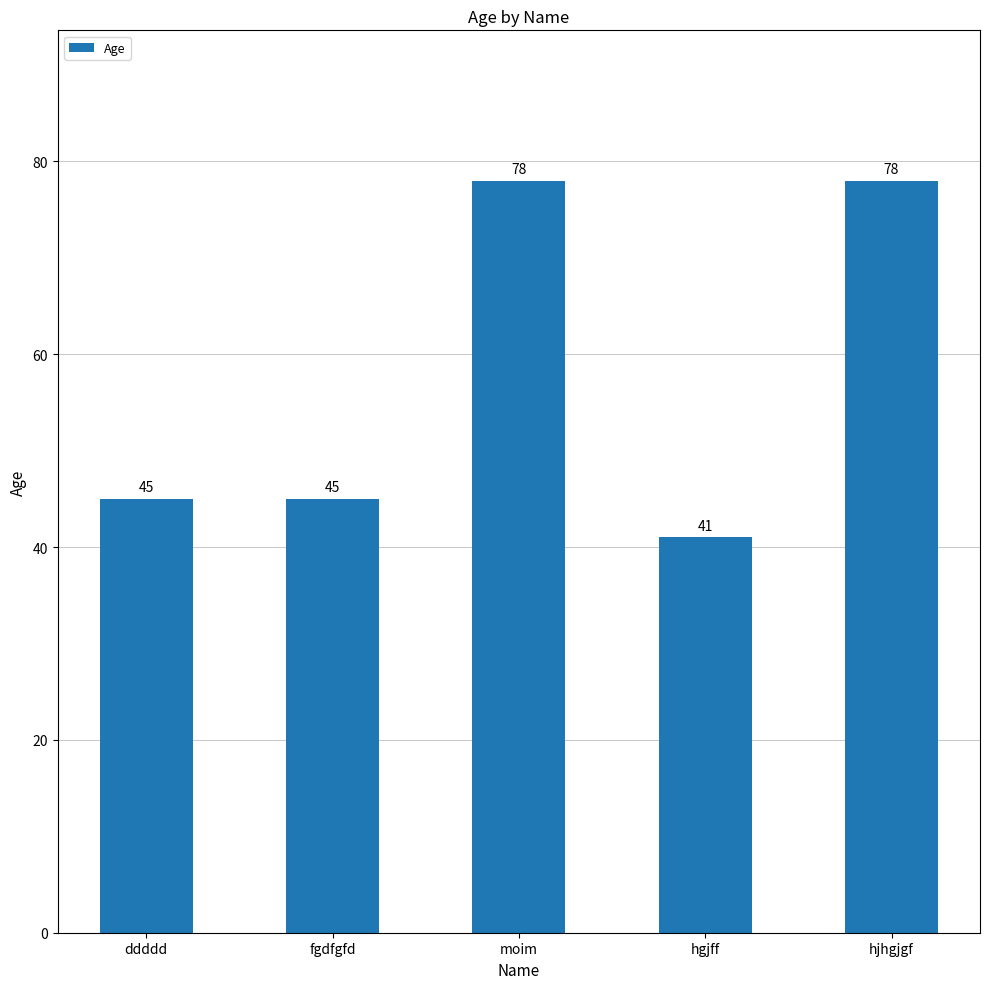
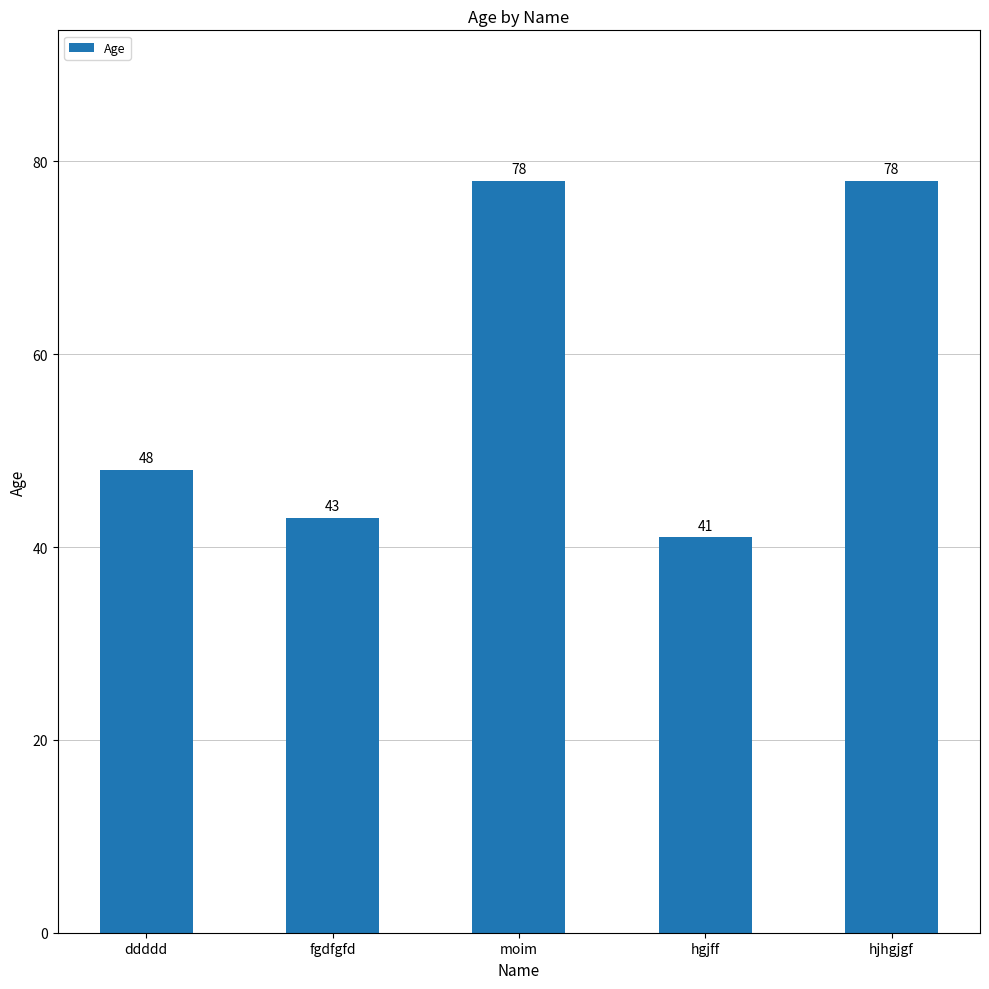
ddddd: 45 -> 48
fgdfgfd: 45 -> 43
